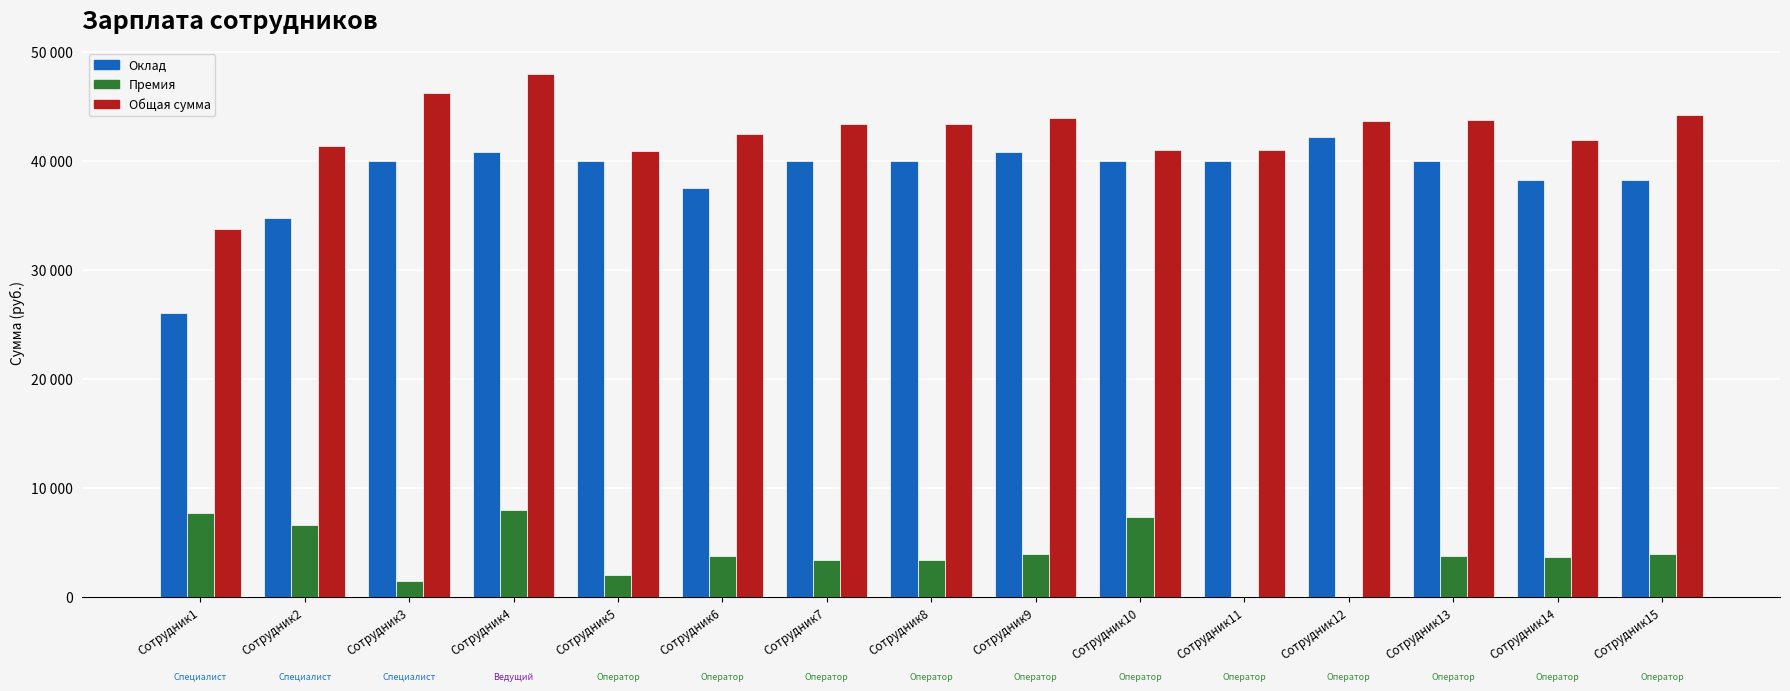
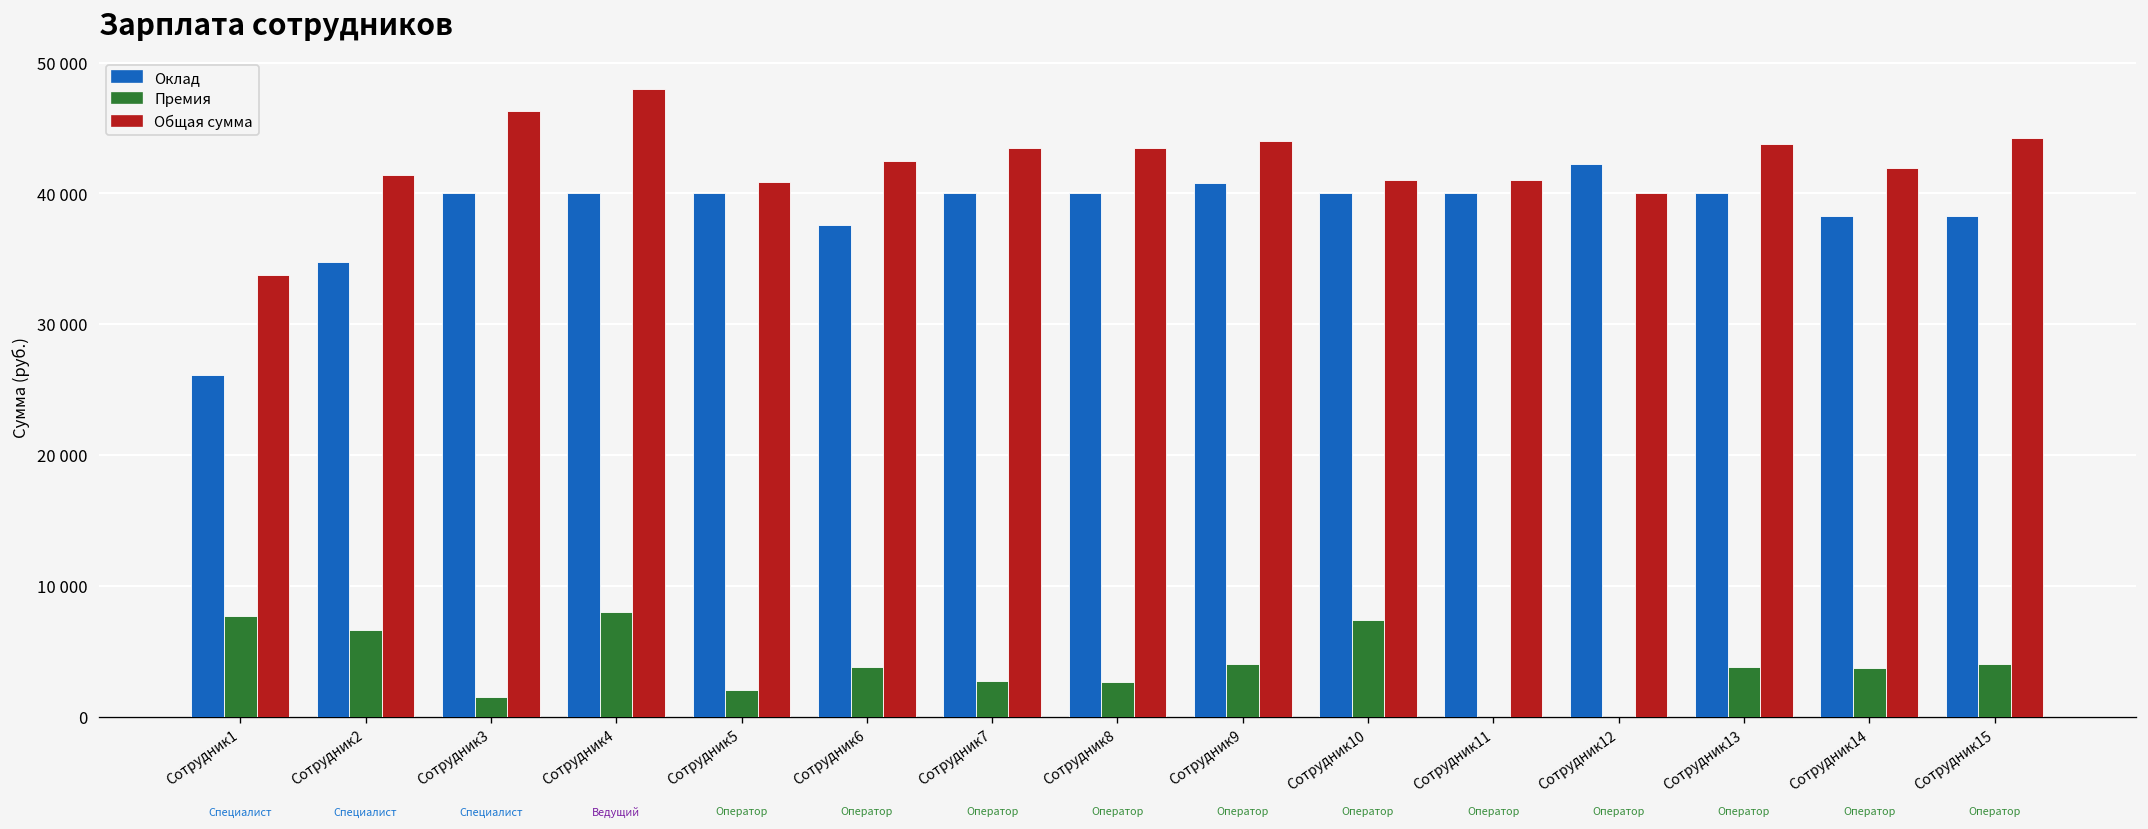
Оклад, Сотрудник4: 40800 -> 40000
Премия, Сотрудник7: 3500 -> 2700
Премия, Сотрудник8: 3500 -> 2700
Общая сумма, Сотрудник12: 43700 -> 40000
